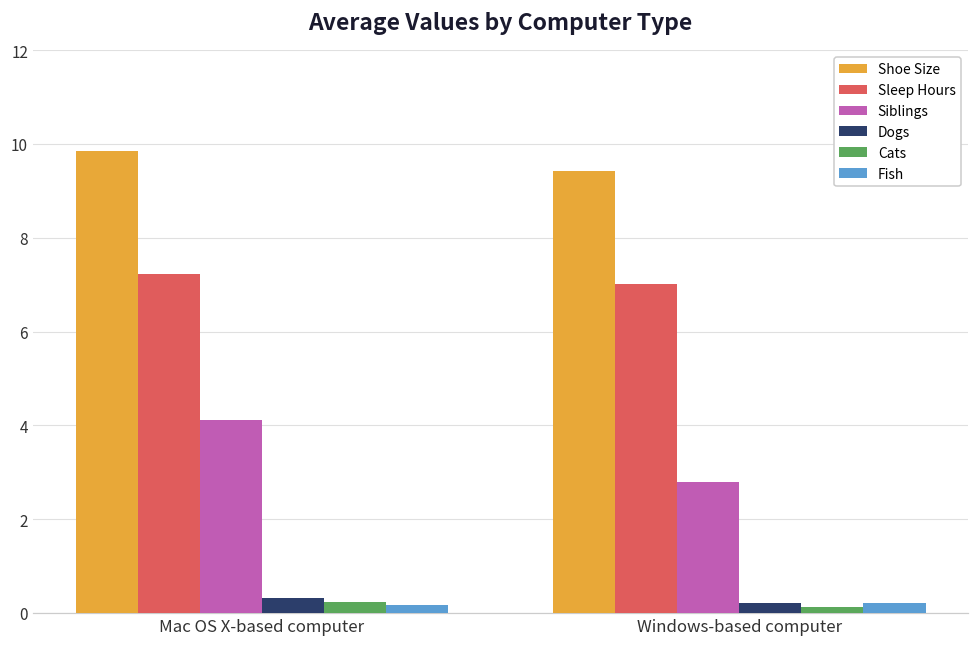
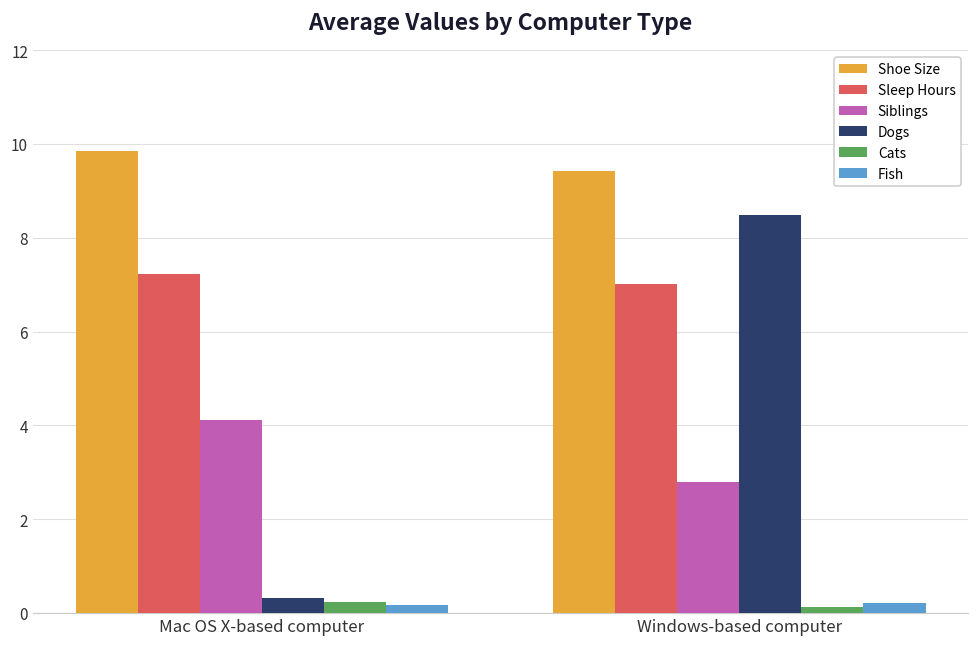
Dogs, Windows-based computer: 0.2 -> 8.5
